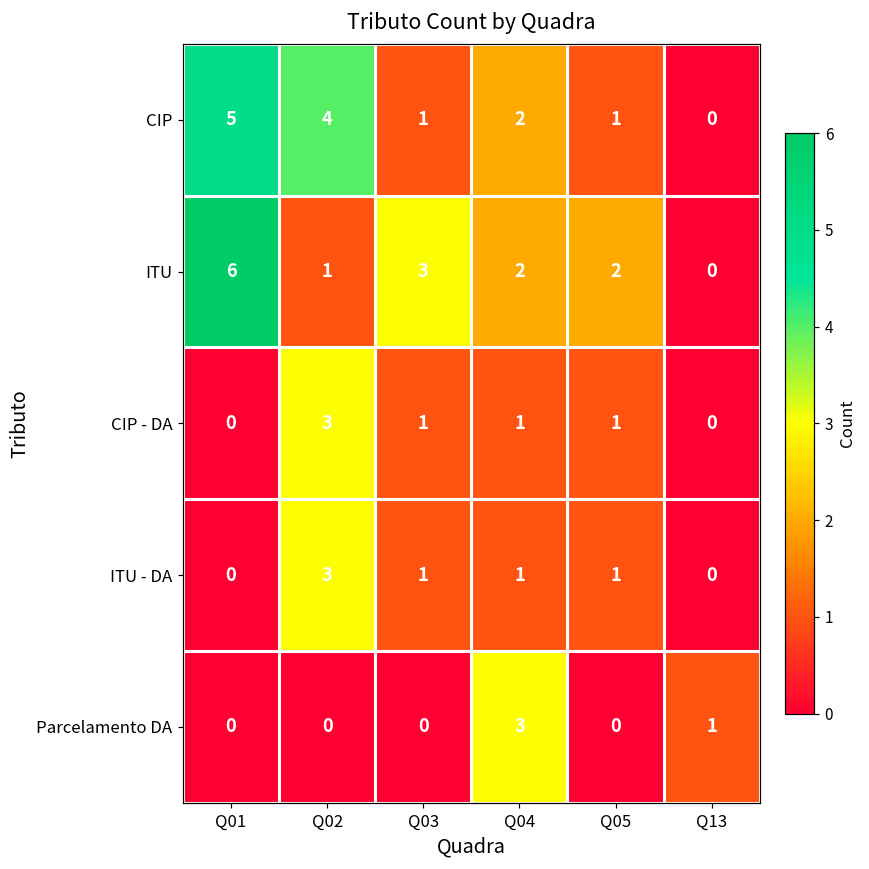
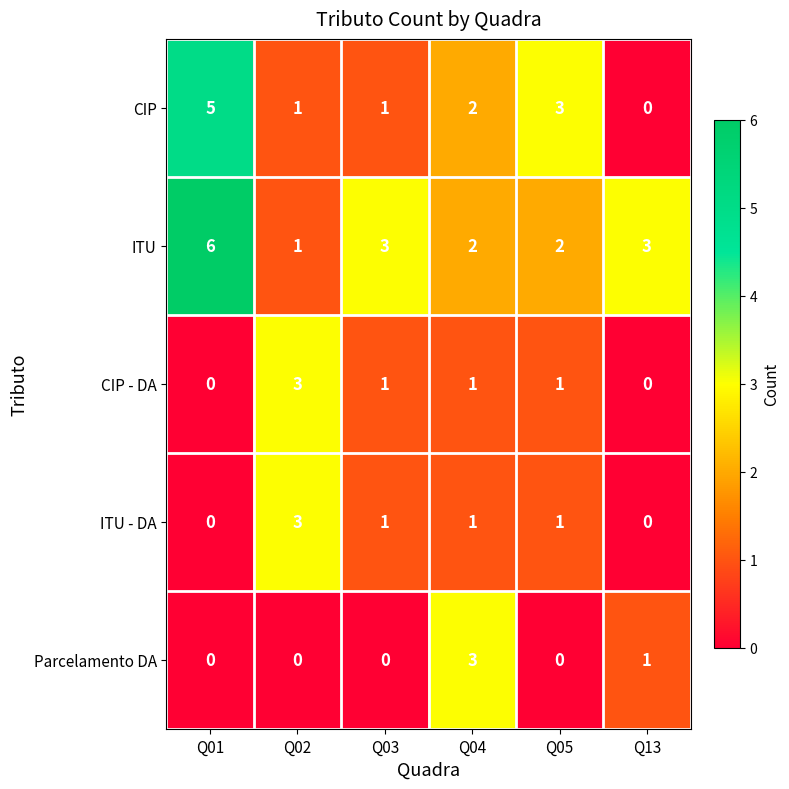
CIP, Q02: 4 -> 1
CIP, Q05: 1 -> 3
ITU, Q13: 0 -> 3
